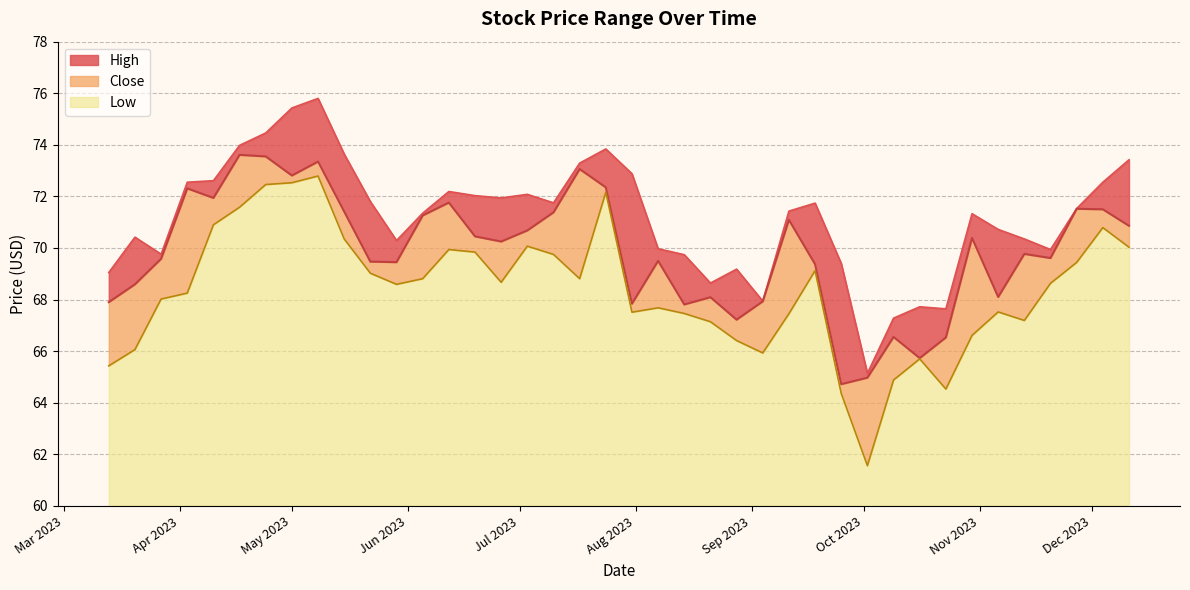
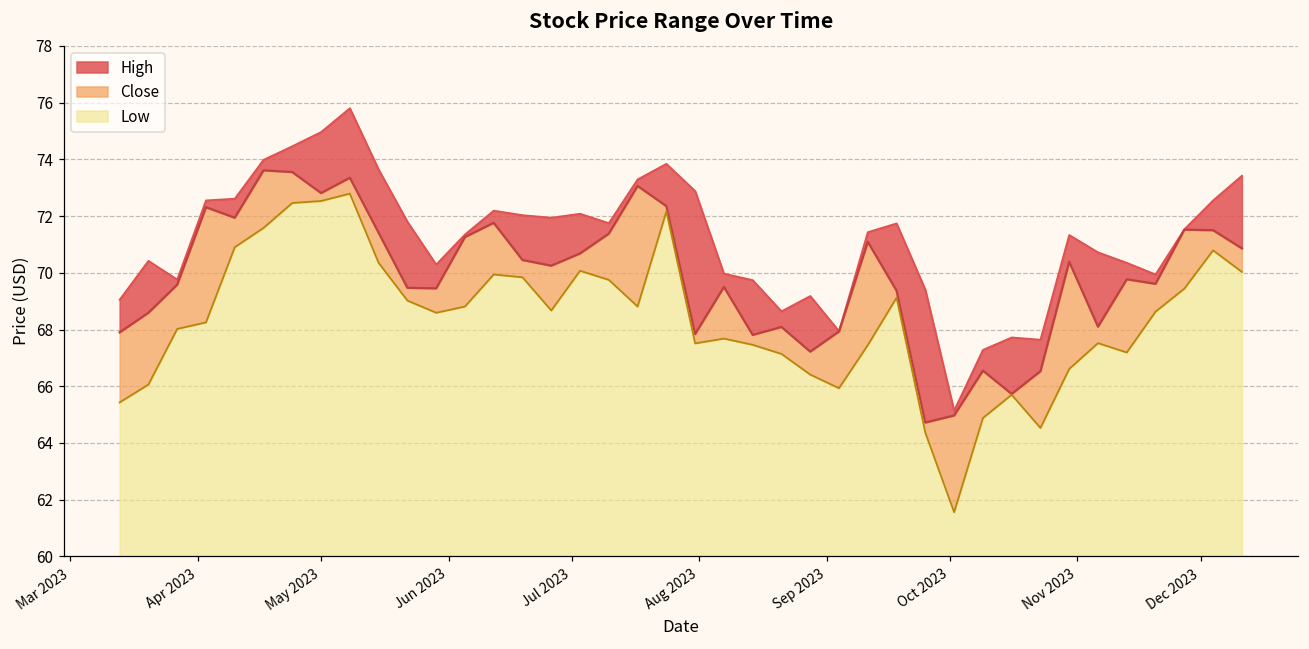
High, May 2023: 75.4 -> 75.0
